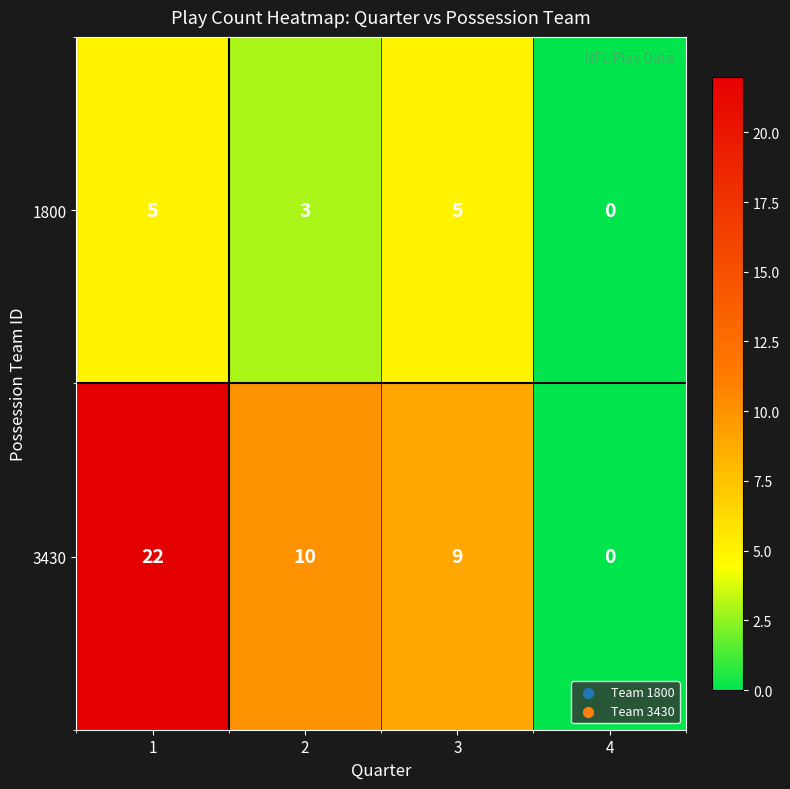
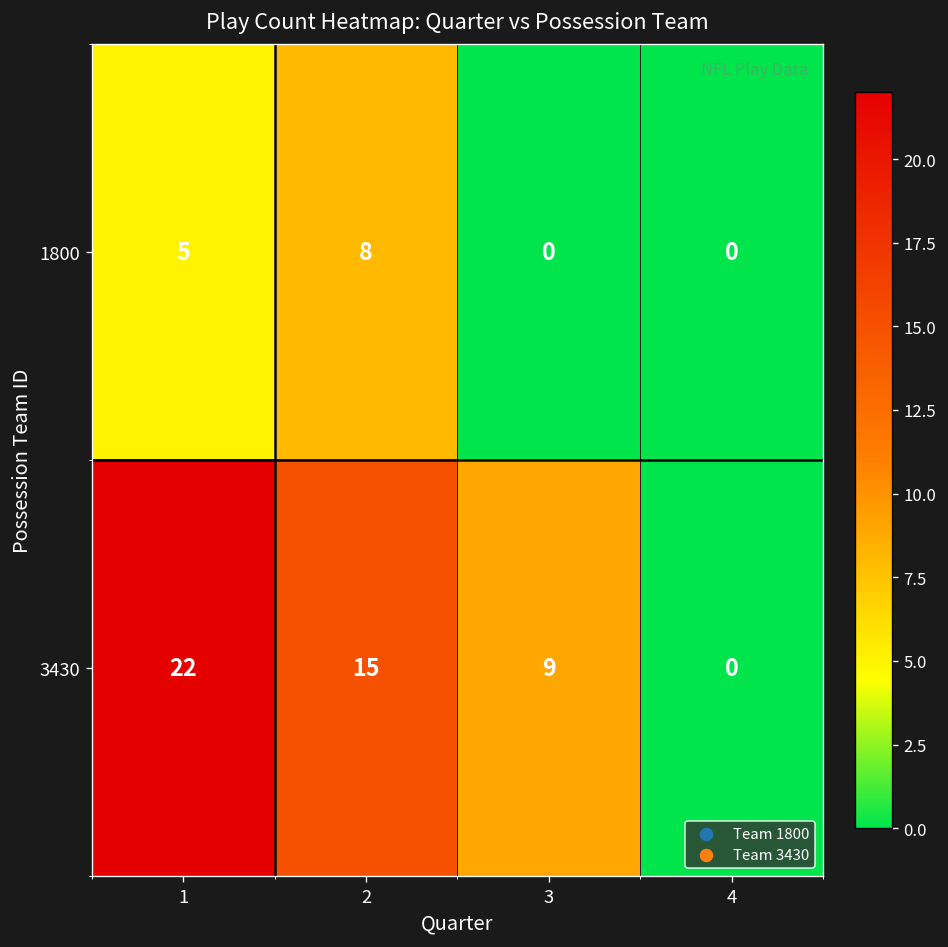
1800, 2: 3 -> 8
1800, 3: 5 -> 0
3430, 2: 10 -> 15
